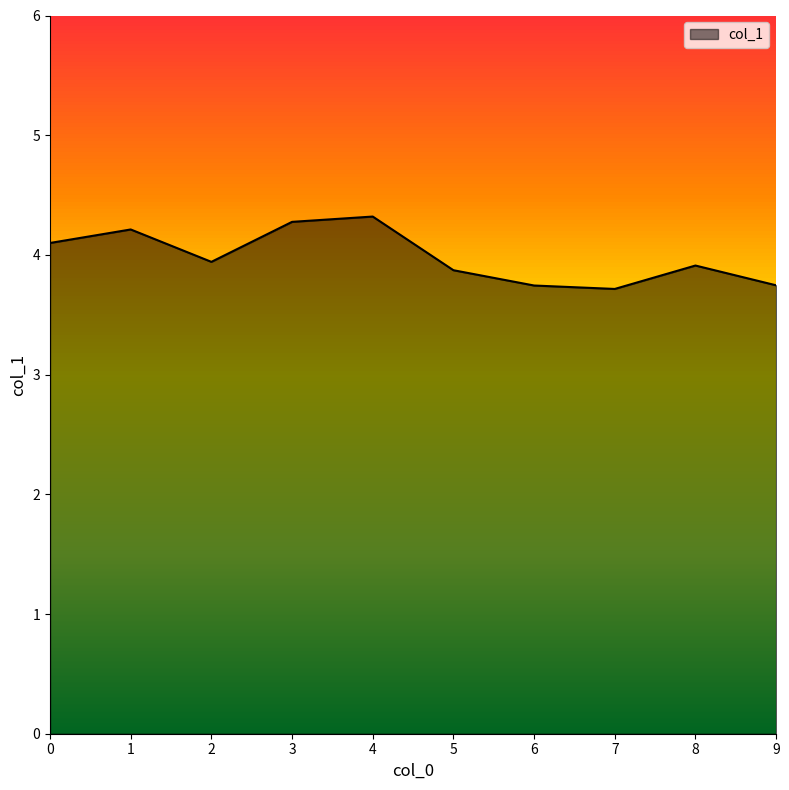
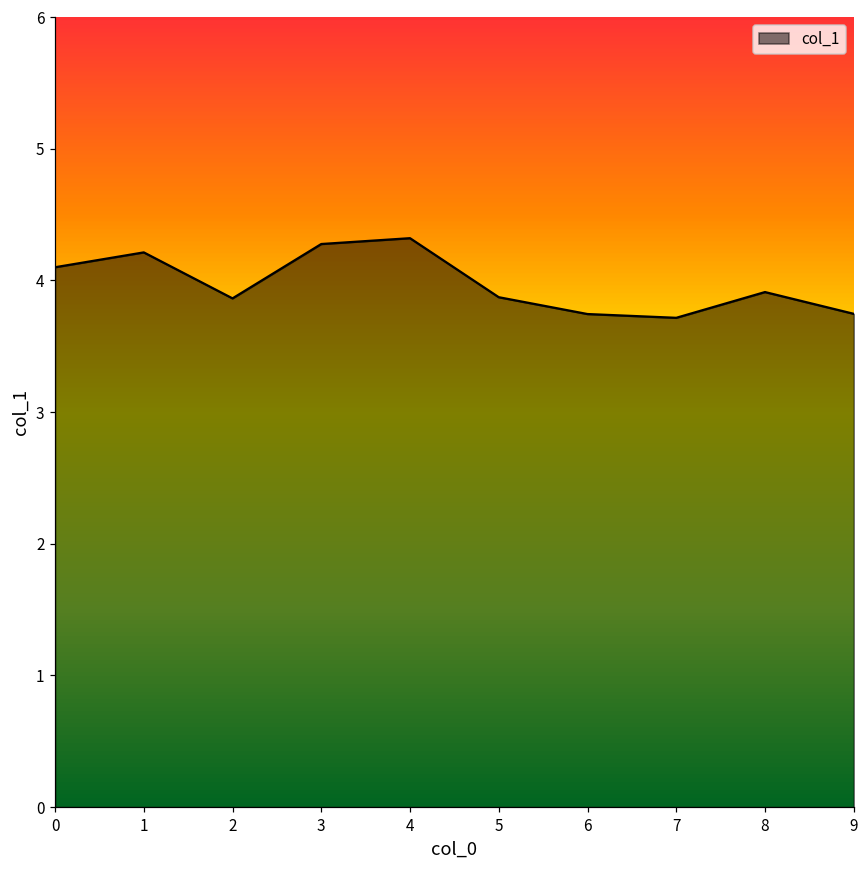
2: 3.94 -> 3.86
